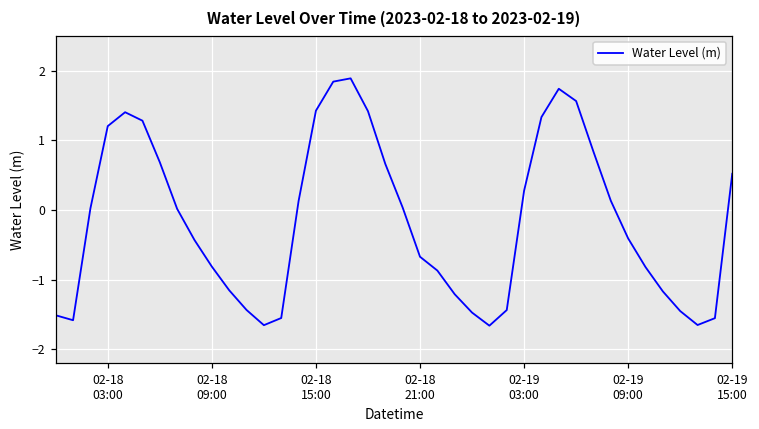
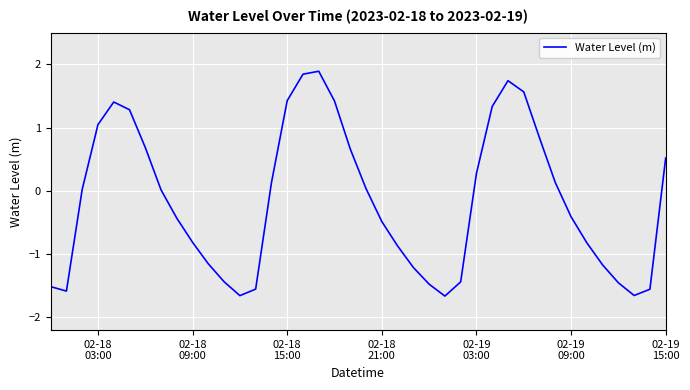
02-18 03:00: 1.2 -> 1.0
02-18 21:00: -0.7 -> -0.5
